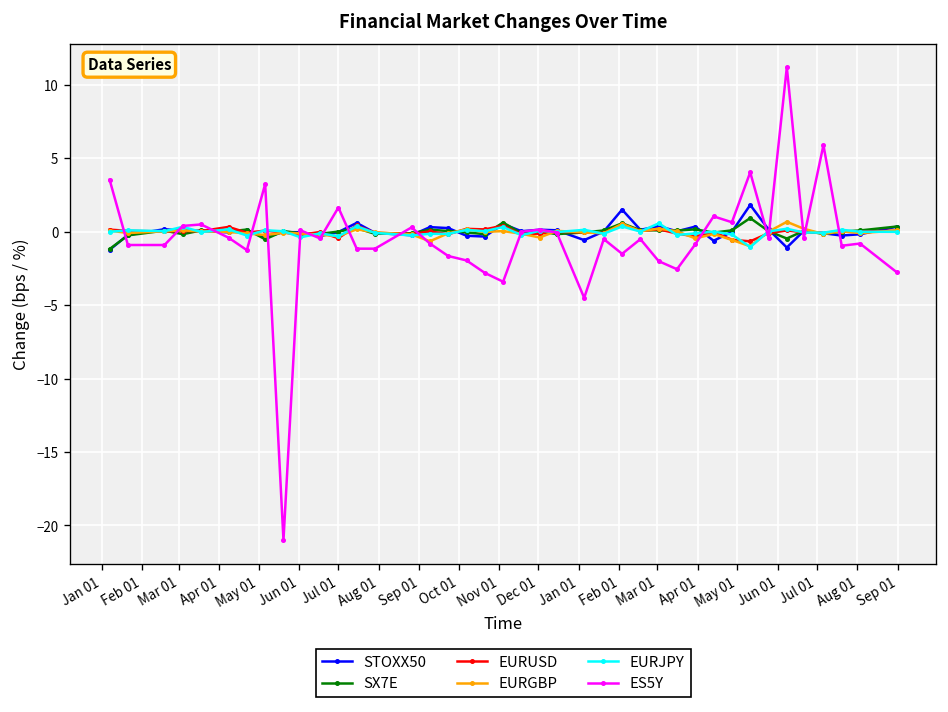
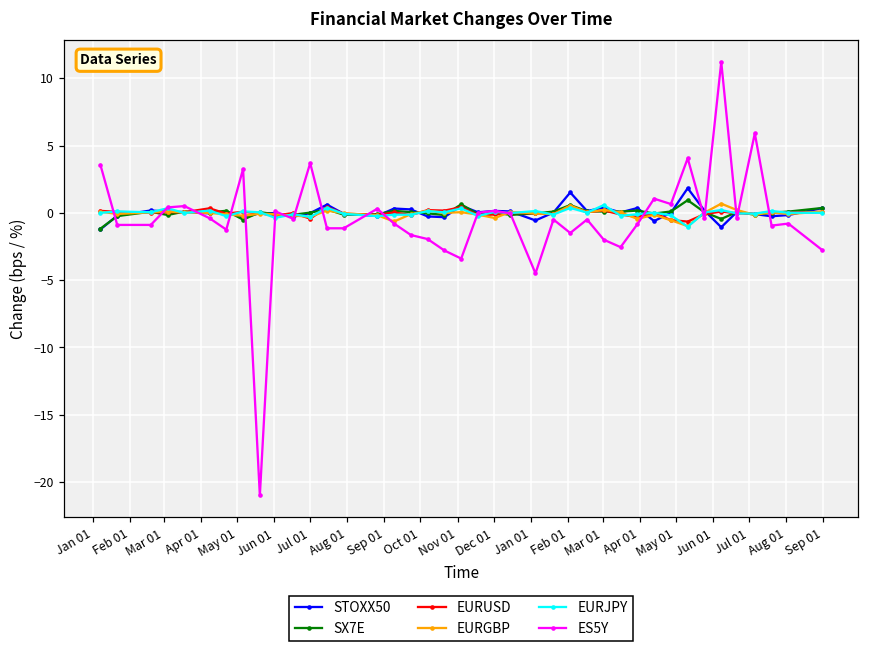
ES5Y, Jul 01: 1.6 -> 3.7
